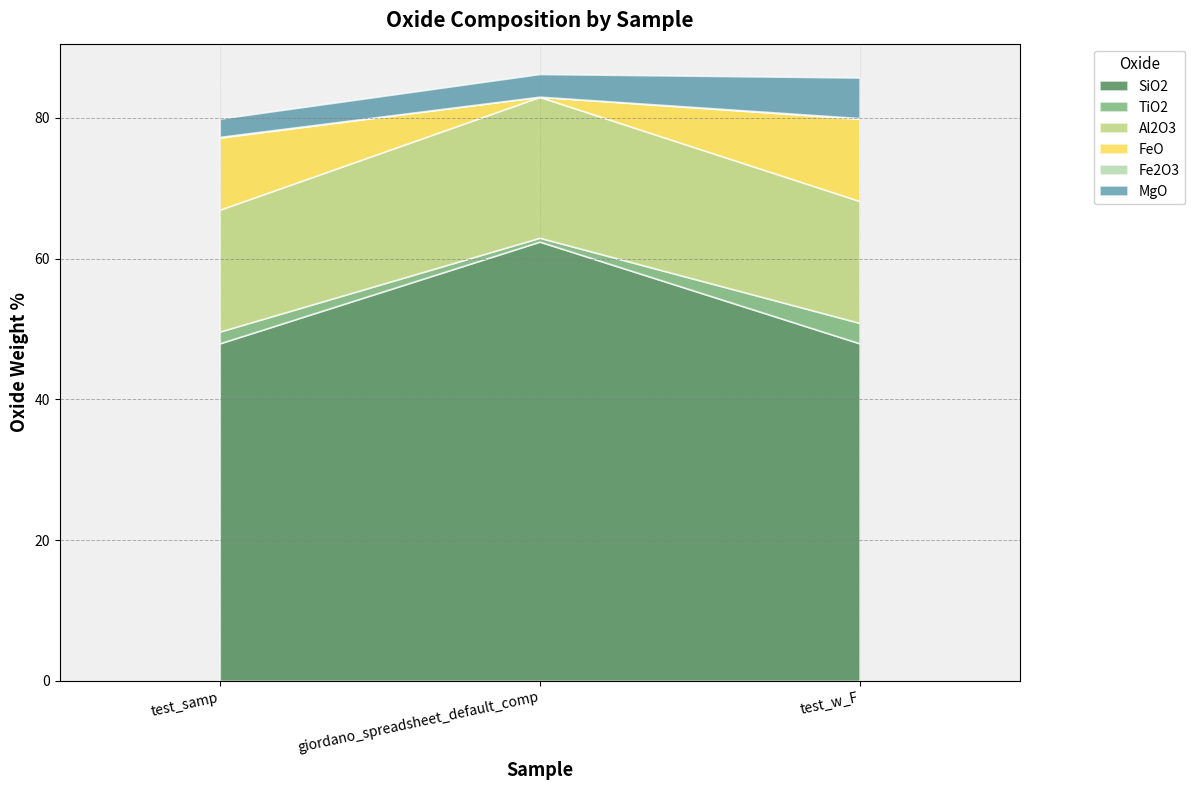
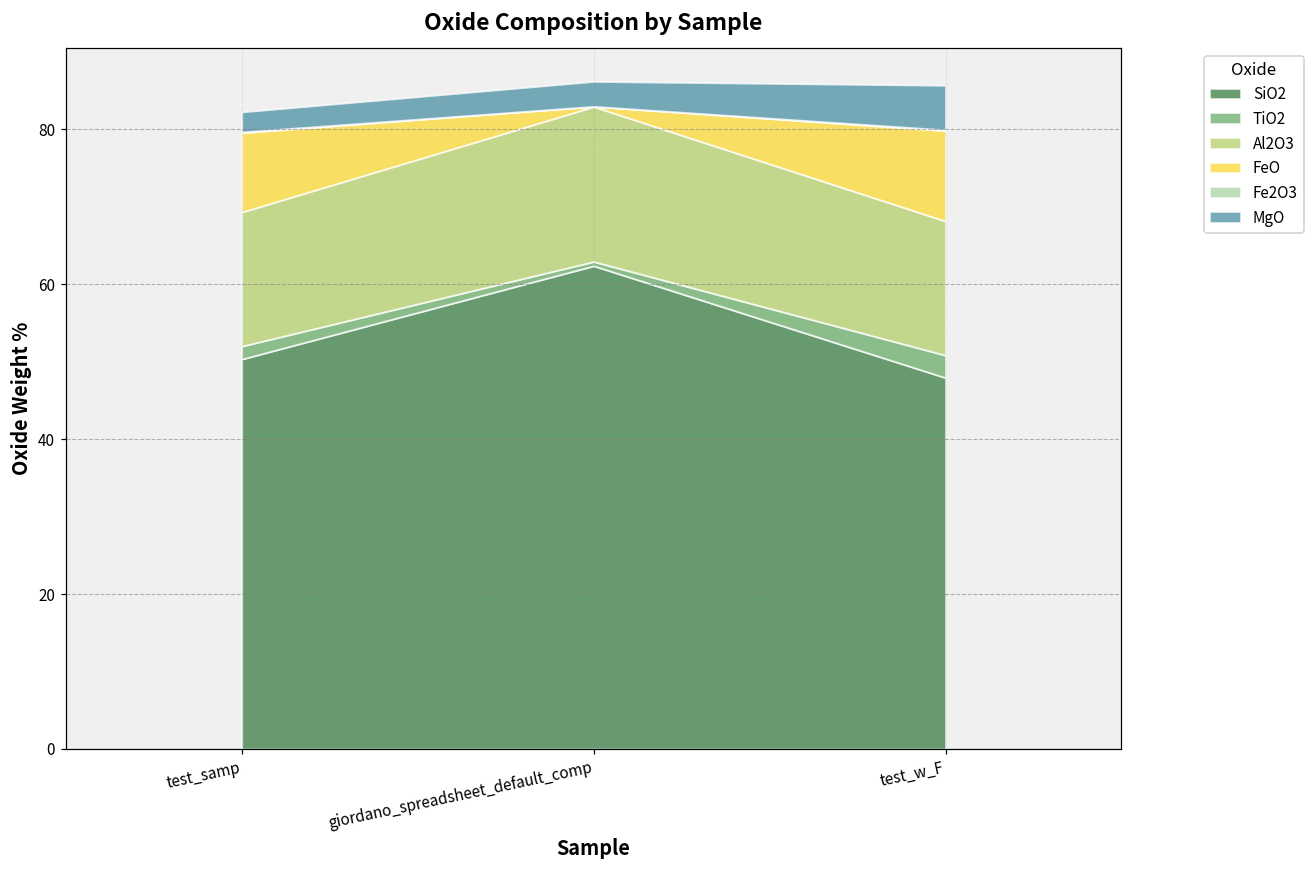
SiO2, test_samp: 48 -> 50
